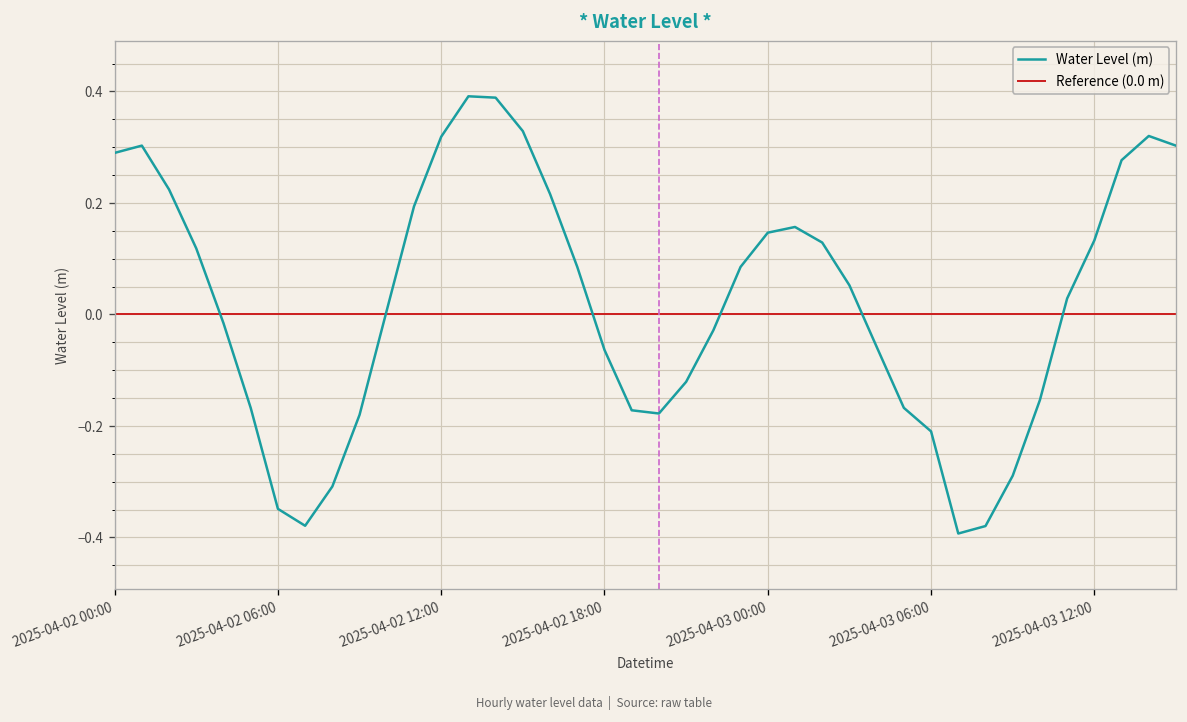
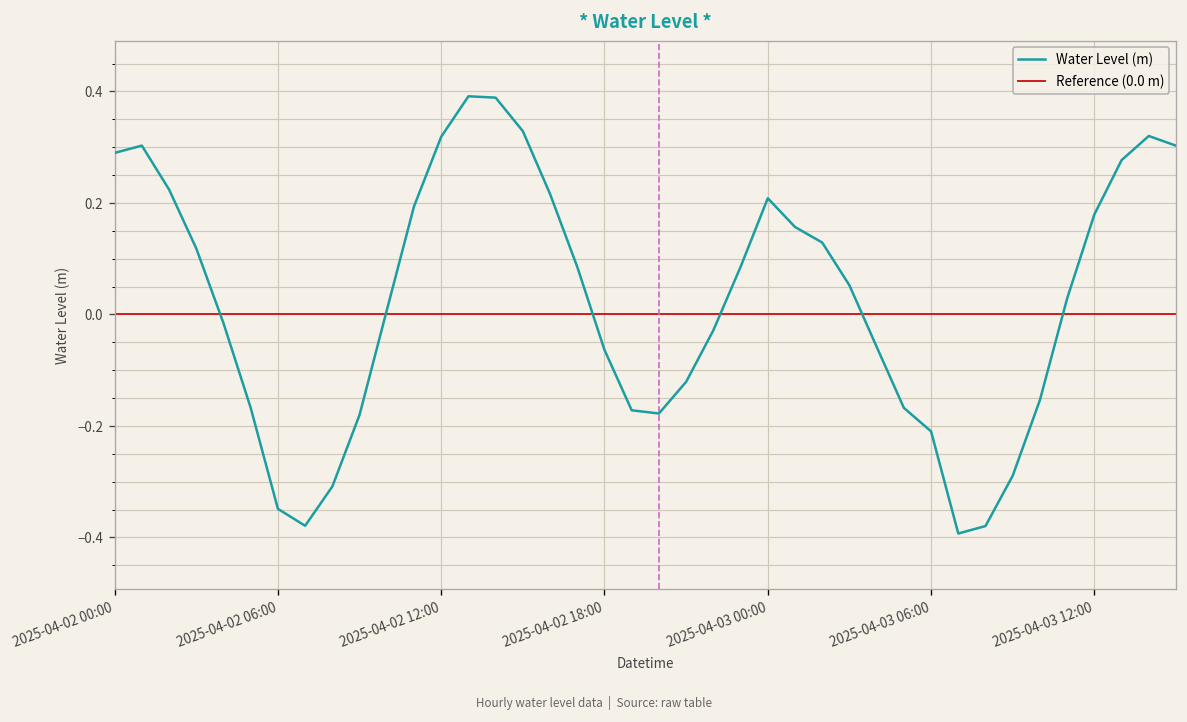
2025-04-03 00:00: 0.15 -> 0.21
2025-04-03 12:00: 0.13 -> 0.18
